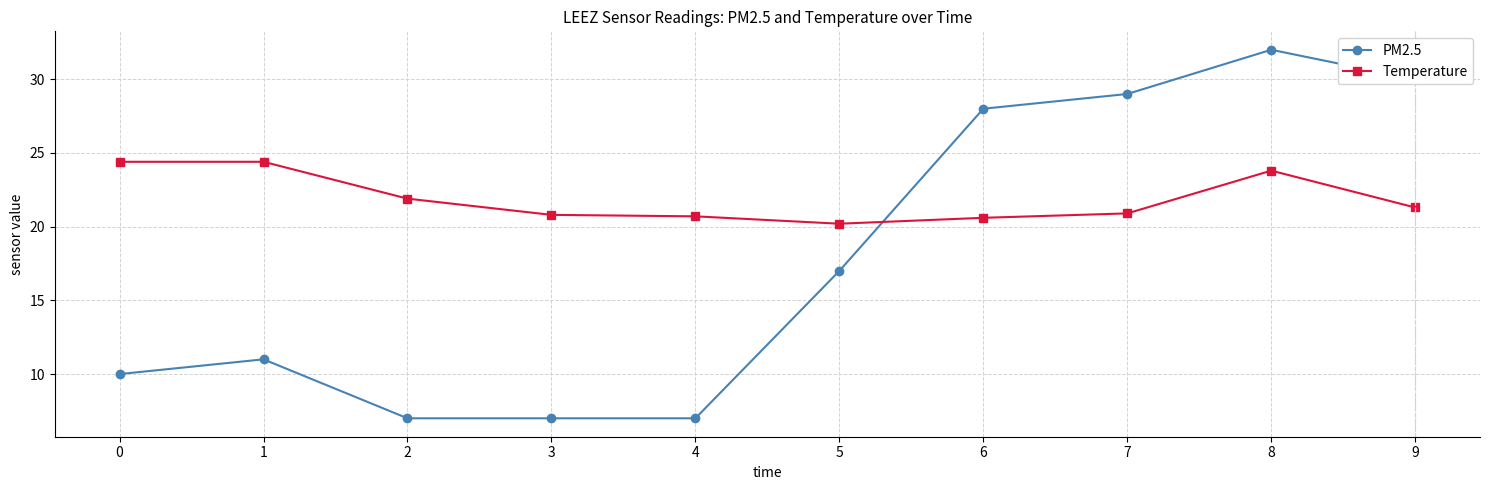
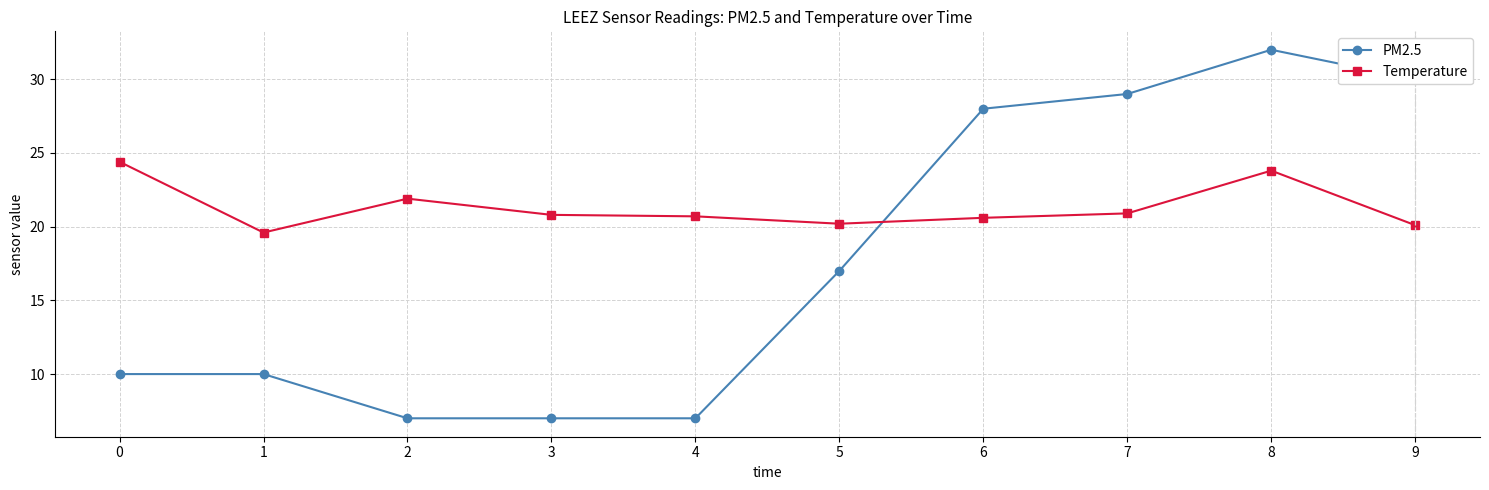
PM2.5, 1: 11 -> 10
Temperature, 1: 24.4 -> 19.6
Temperature, 9: 21.3 -> 20.1
